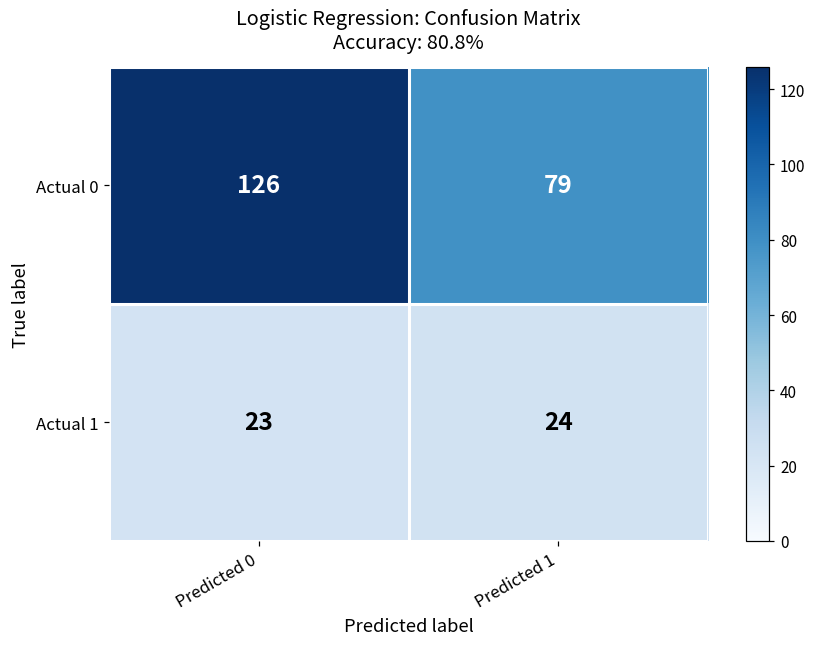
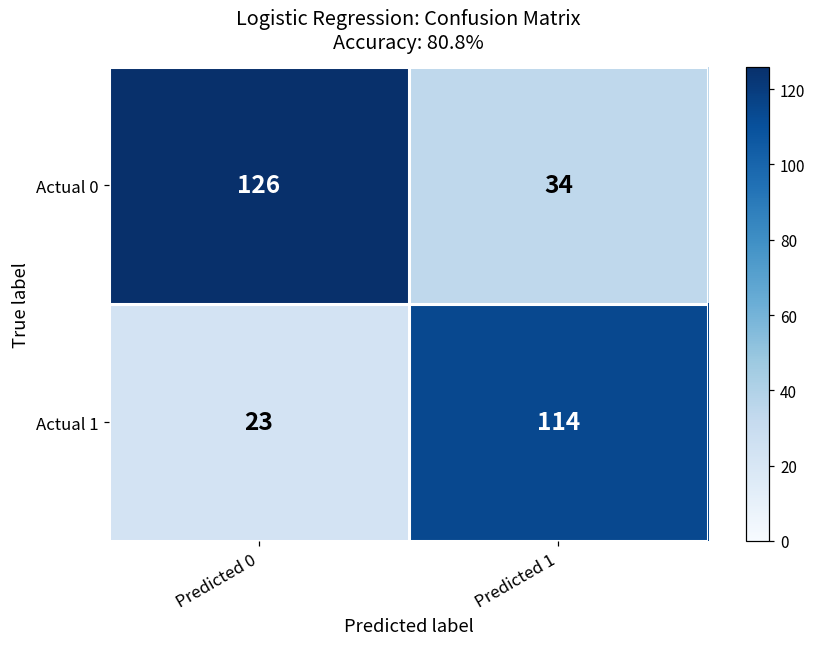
Actual 0, Predicted 1: 79 -> 34
Actual 1, Predicted 1: 24 -> 114
